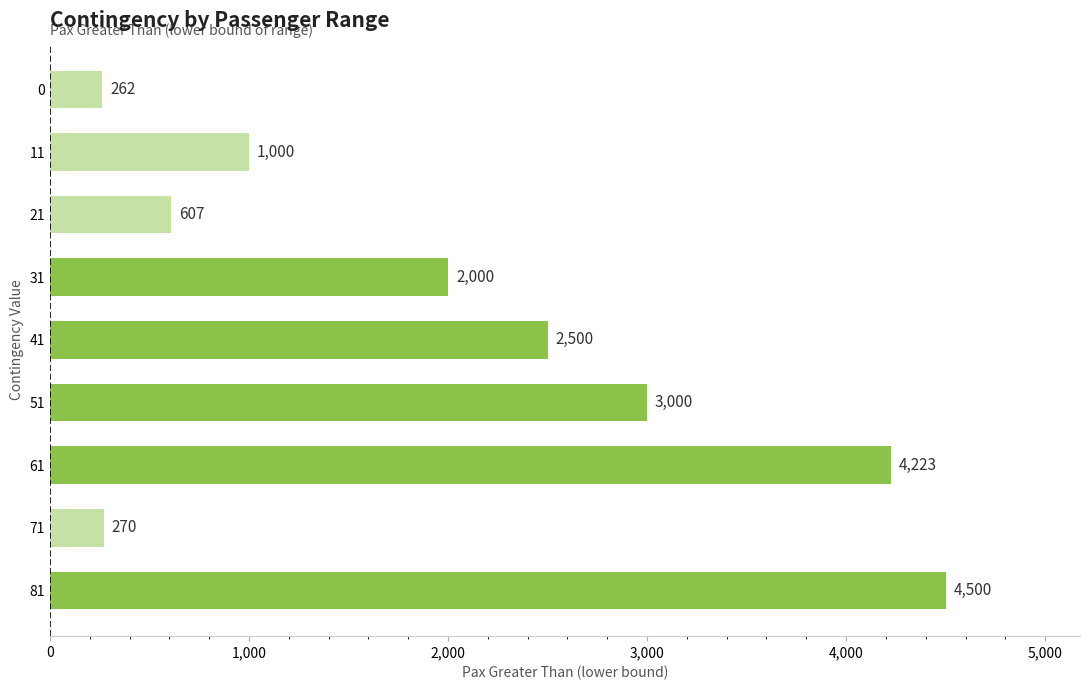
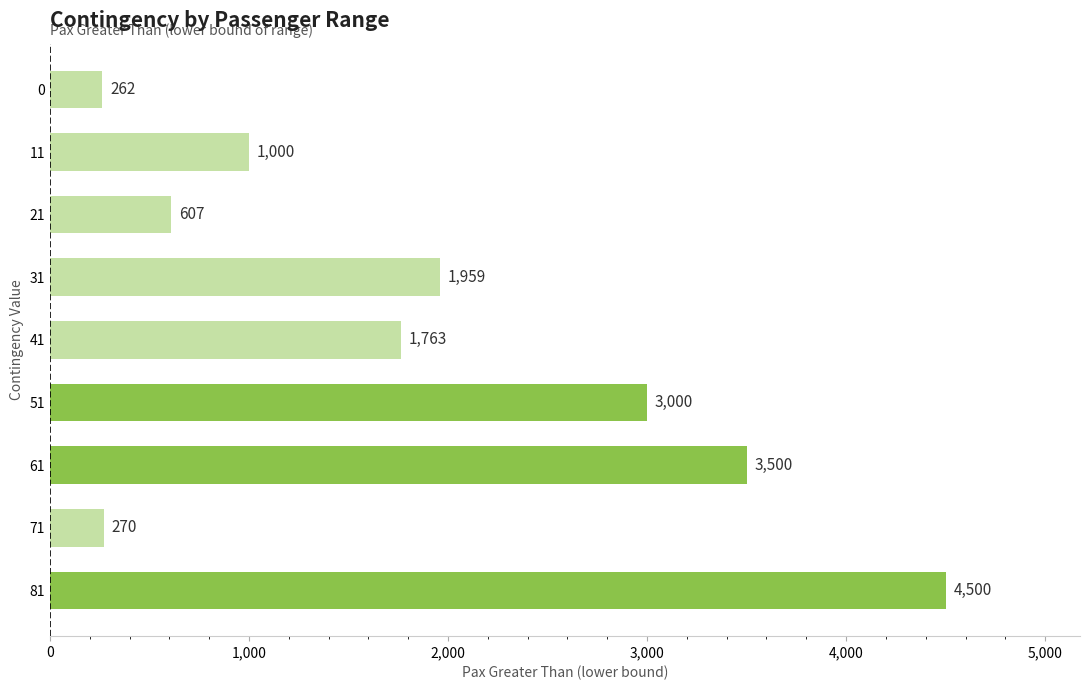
31: 2,000 -> 1,959
41: 2,500 -> 1,763
61: 4,223 -> 3,500
